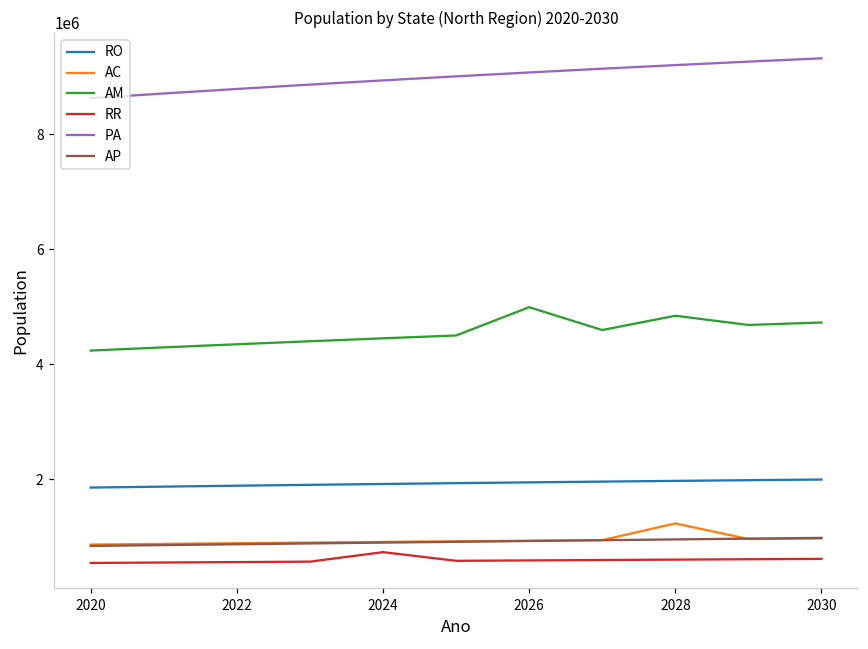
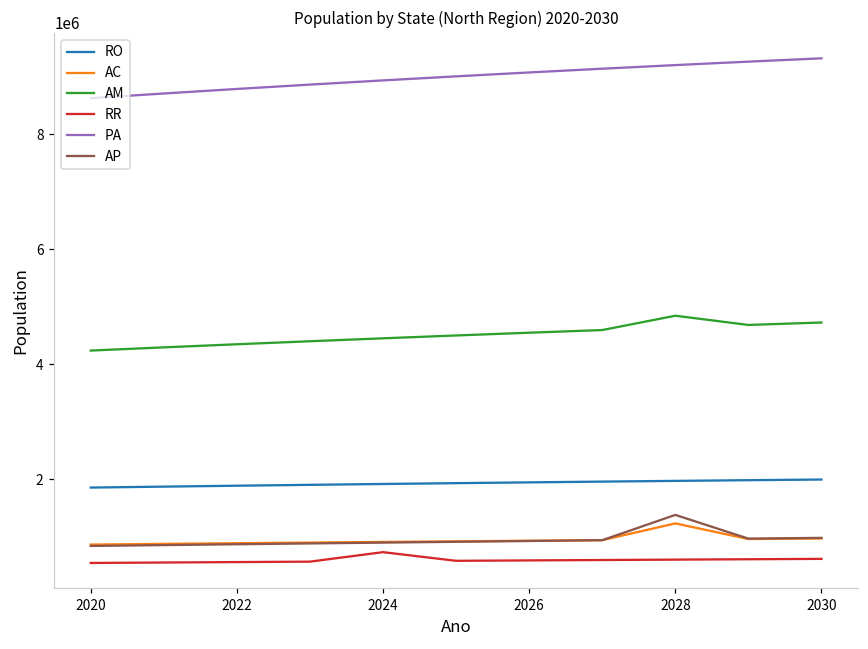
AM, 2026: 5000000 -> 4600000
AP, 2028: 1000000 -> 1400000
